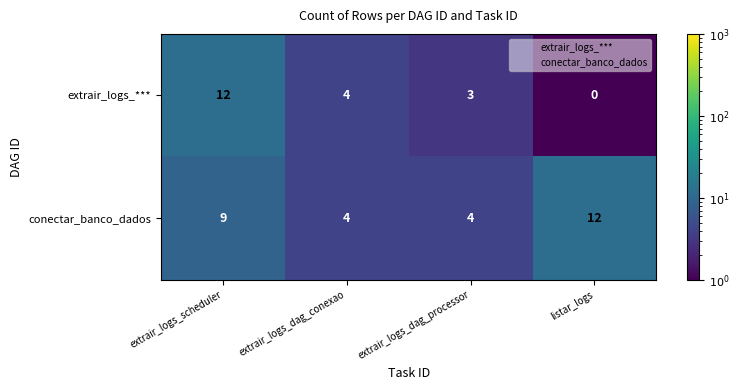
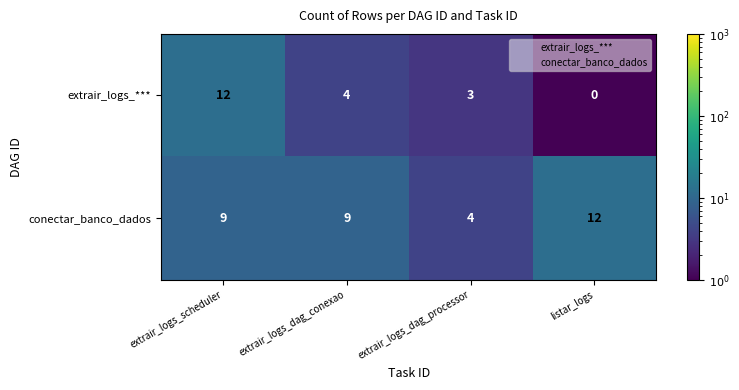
conectar_banco_dados, extrair_logs_dag_conexao: 4 -> 9
